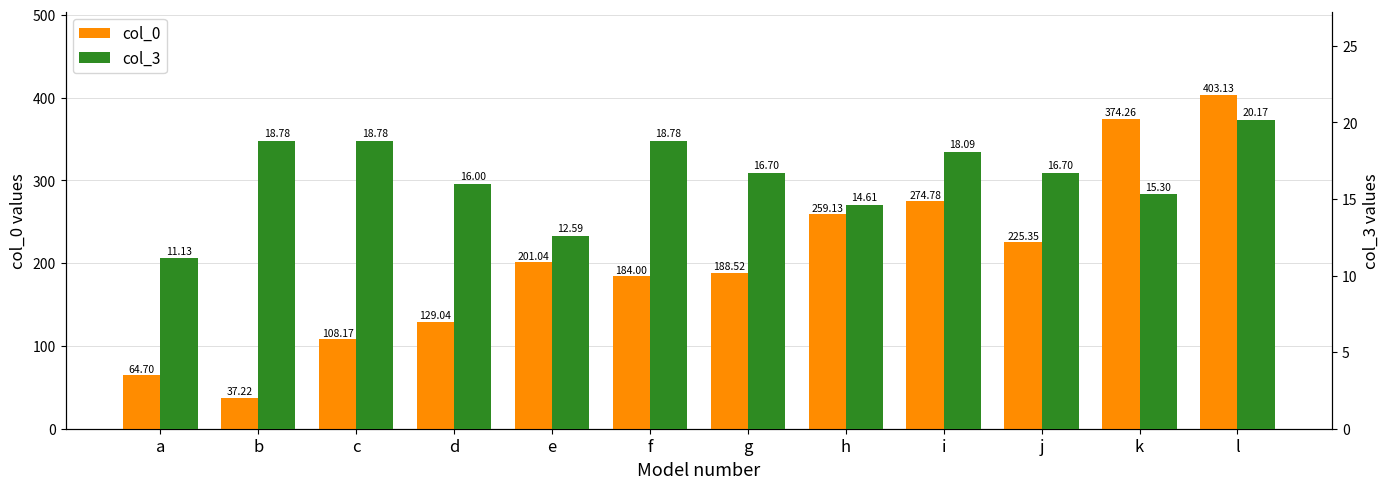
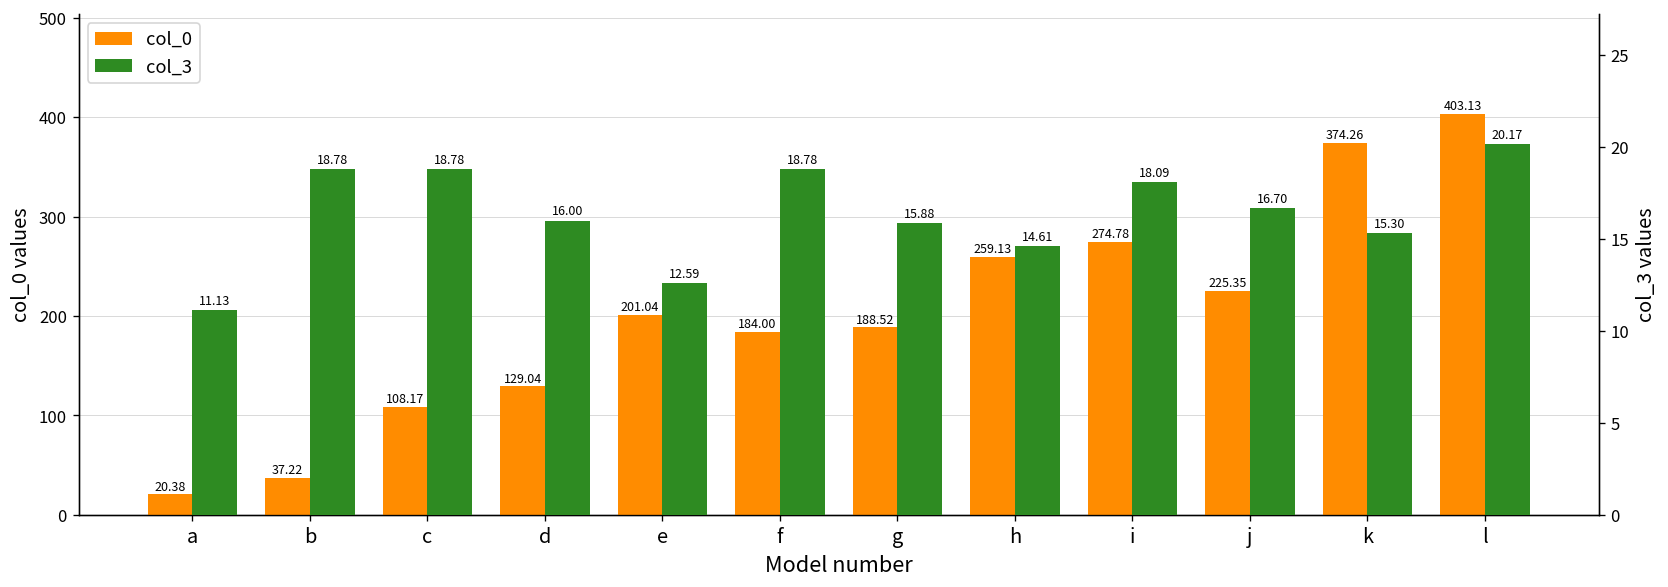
col_0, a: 64.70 -> 20.38
col_3, g: 16.70 -> 15.88
